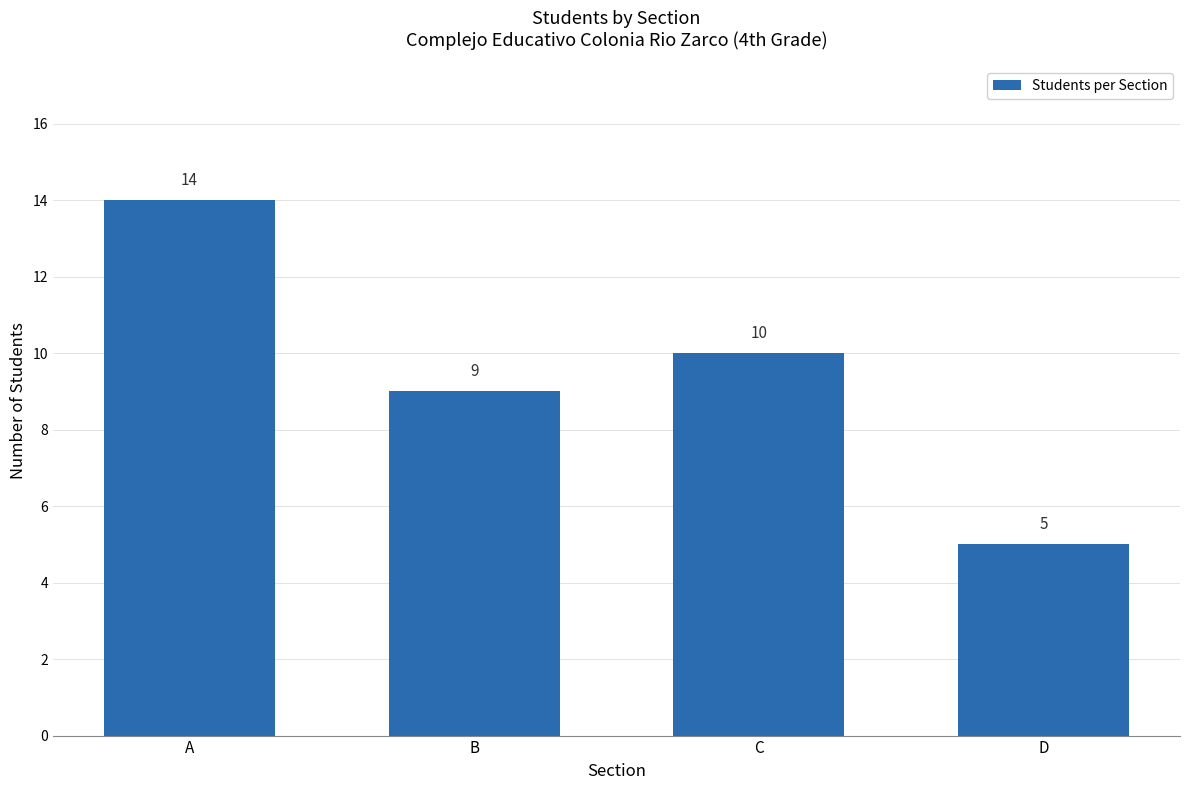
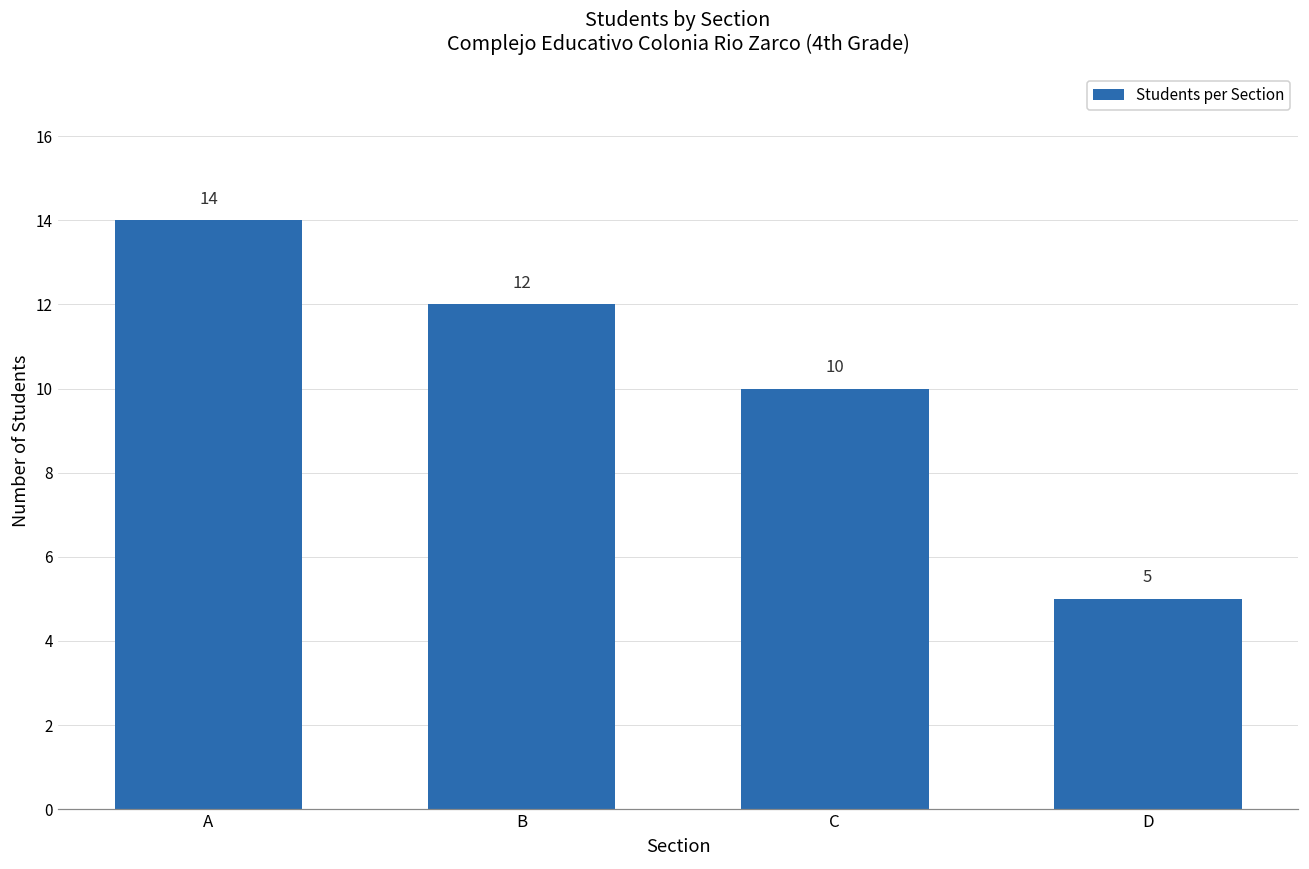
B: 9 -> 12
